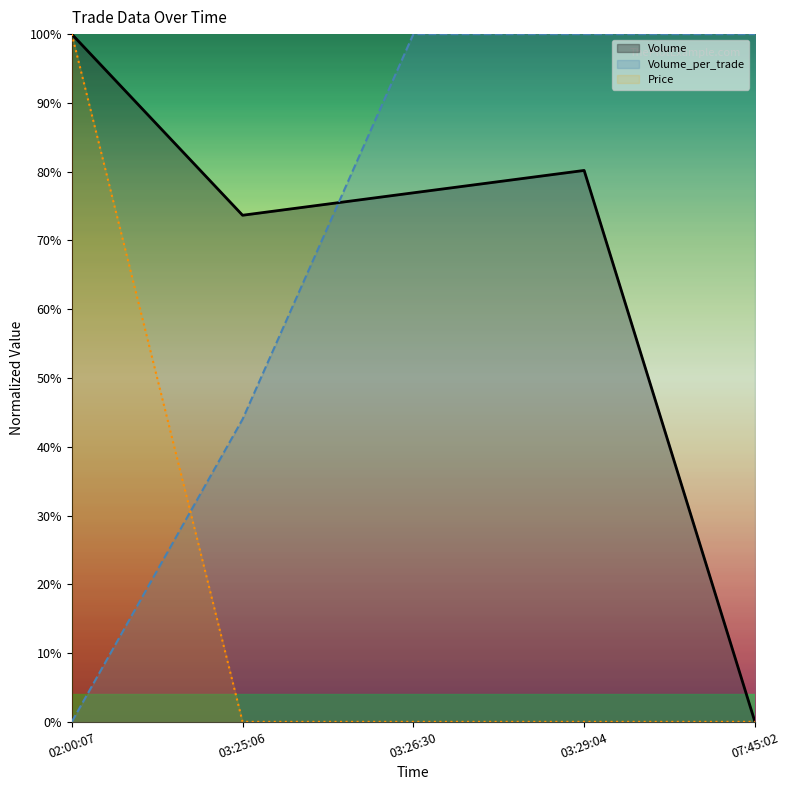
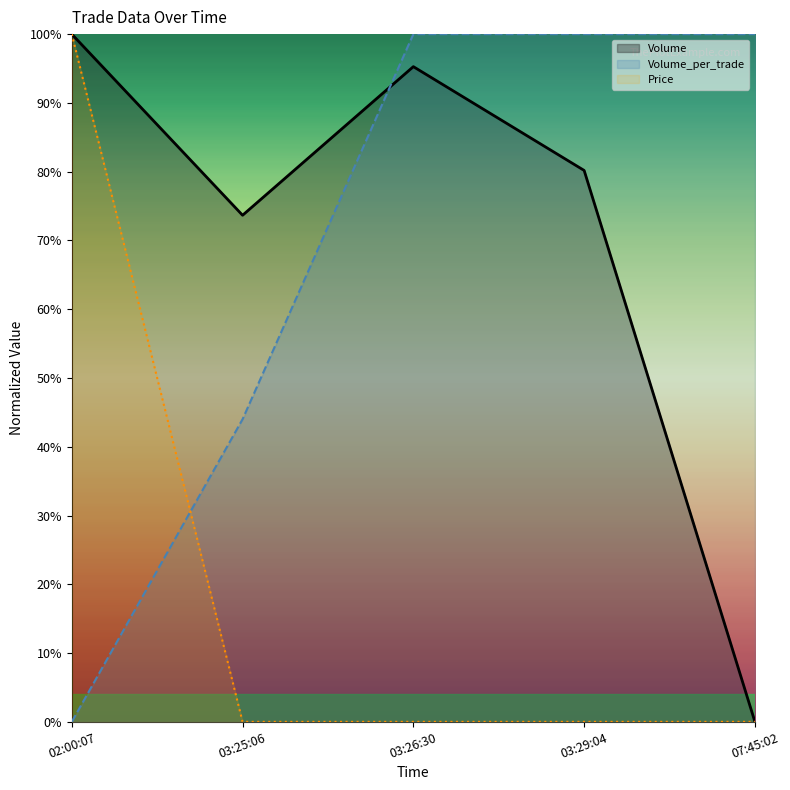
Volume, 03:26:30: 77% -> 95%
